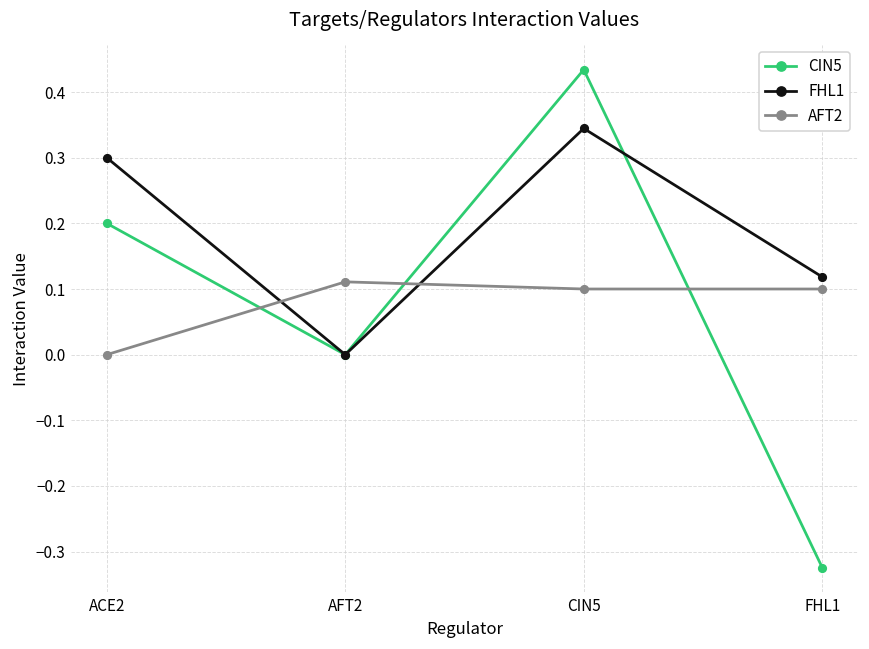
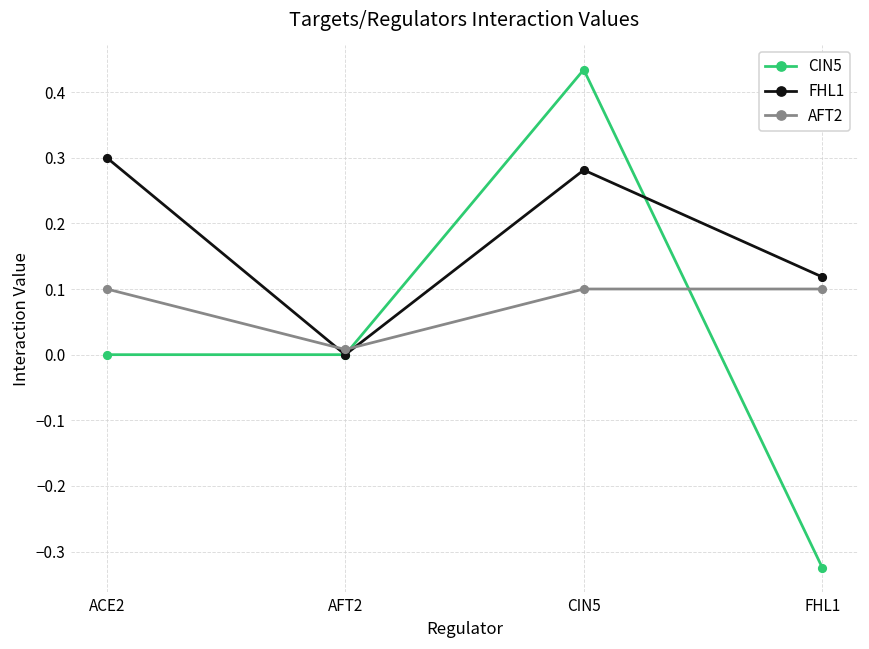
CIN5, ACE2: 0.2 -> 0.0
AFT2, ACE2: 0.0 -> 0.1
AFT2, AFT2: 0.11 -> 0.01
FHL1, CIN5: 0.34 -> 0.28
